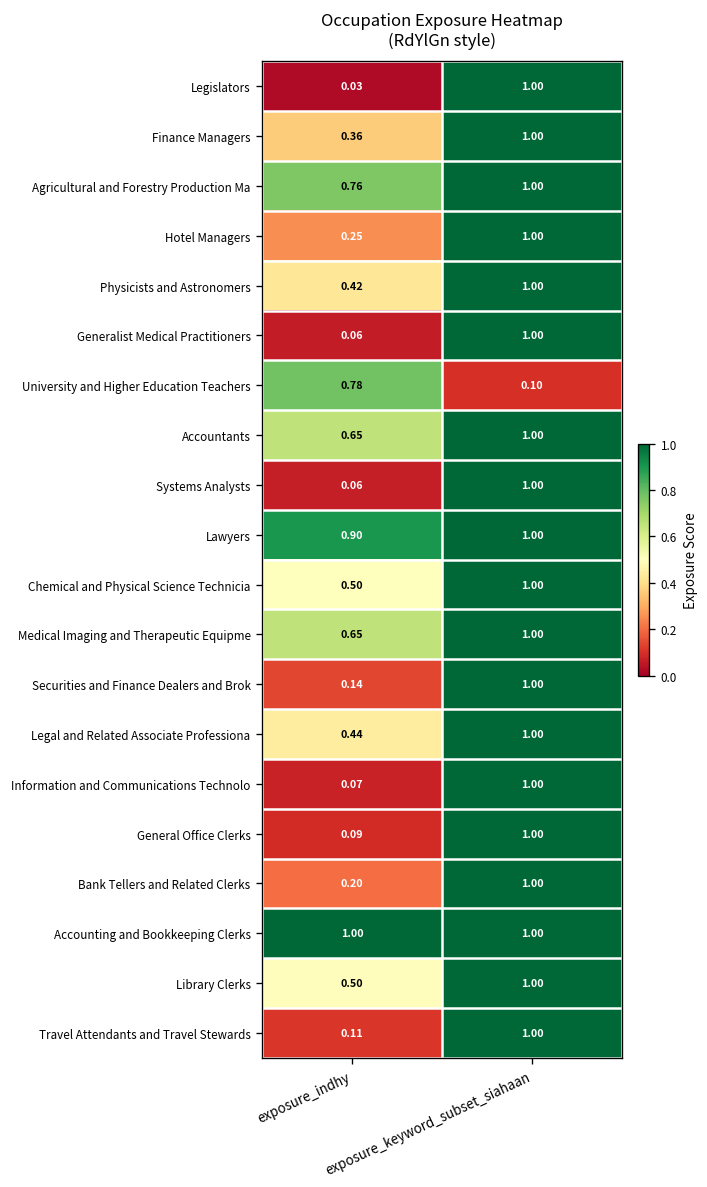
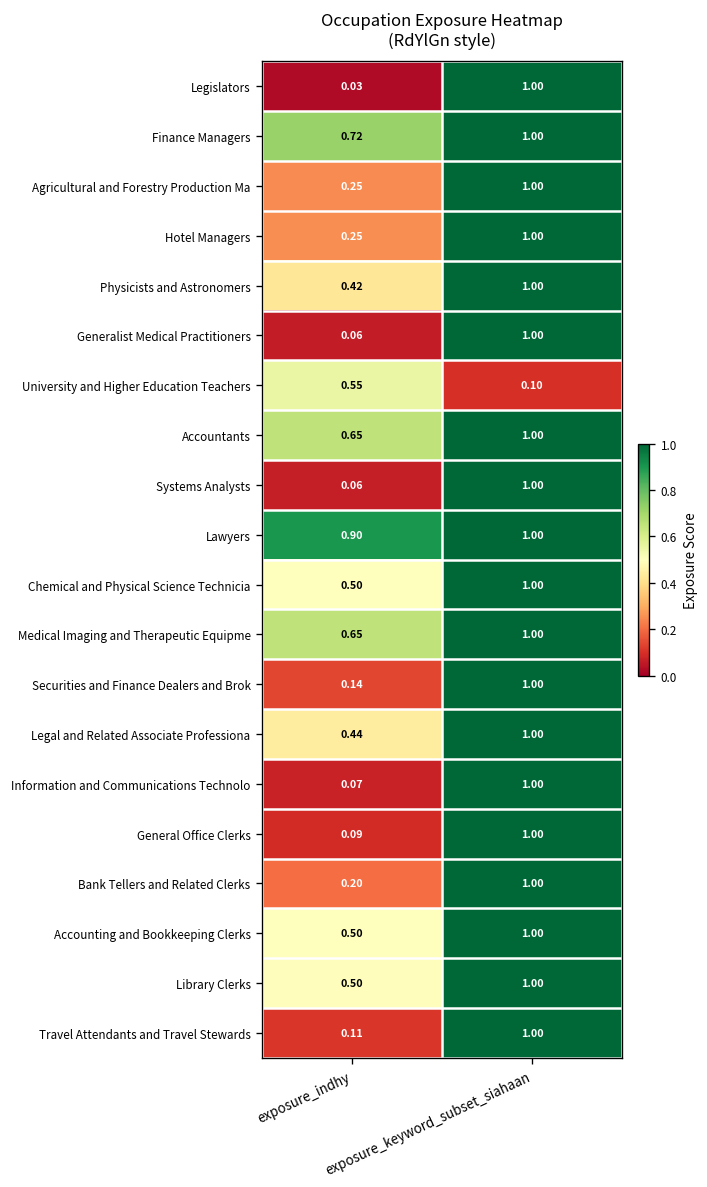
Finance Managers, exposure_indhy: 0.36 -> 0.72
Agricultural and Forestry Production Ma, exposure_indhy: 0.76 -> 0.25
University and Higher Education Teachers, exposure_indhy: 0.78 -> 0.55
Accounting and Bookkeeping Clerks, exposure_indhy: 1.00 -> 0.50
